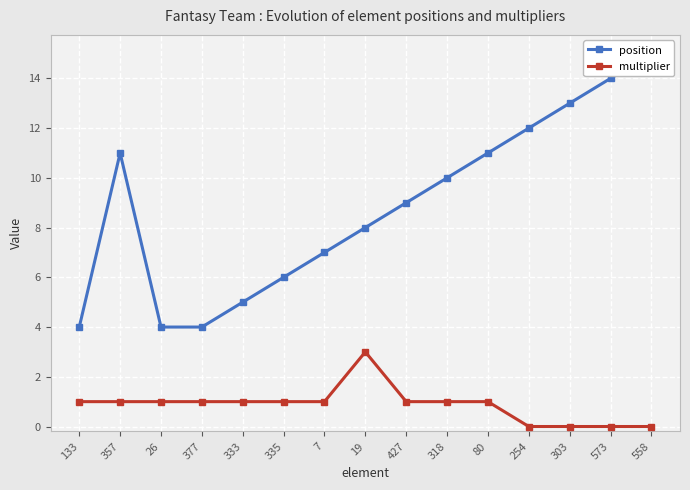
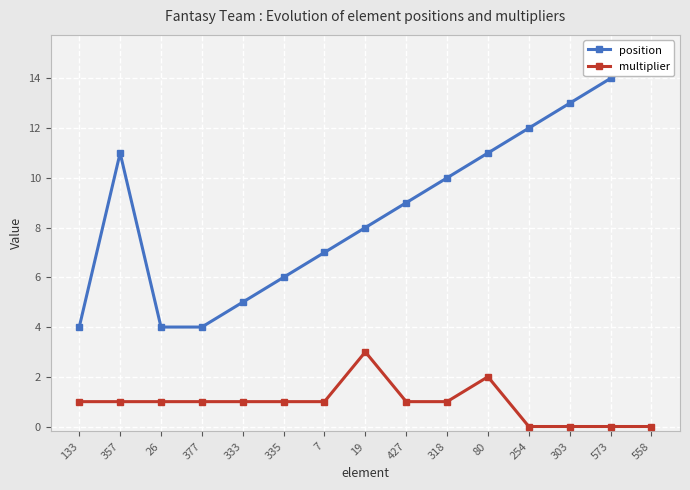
multiplier, 80: 1 -> 2
